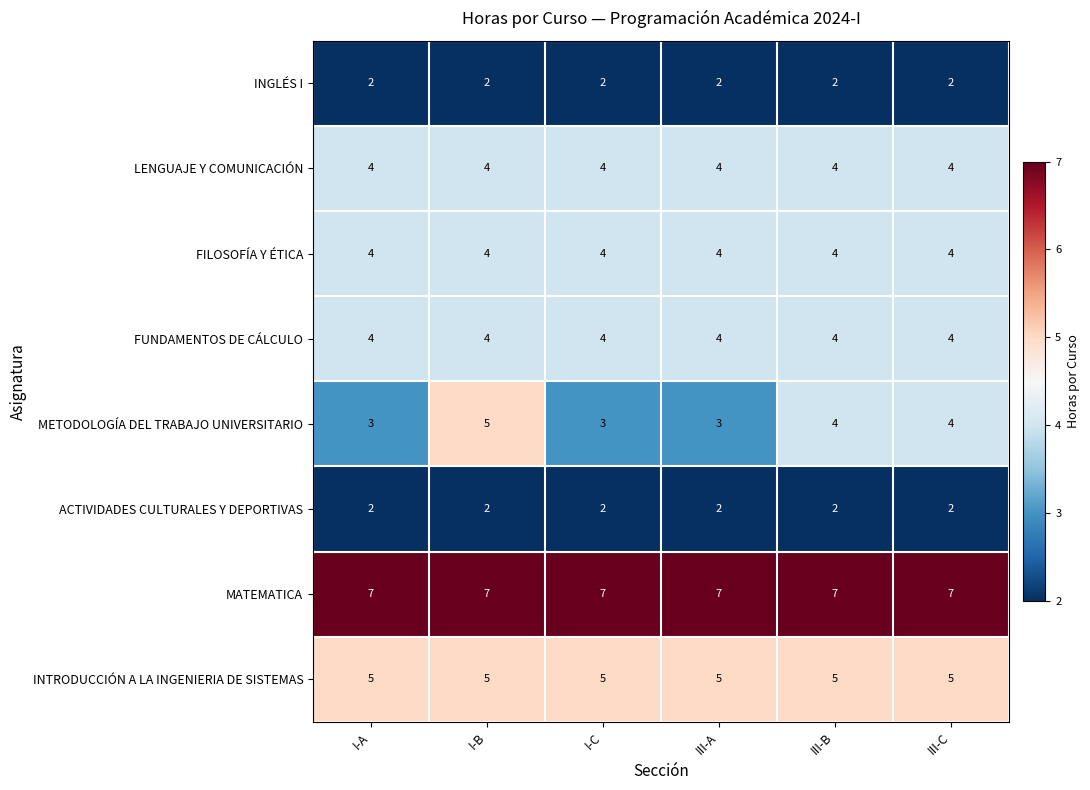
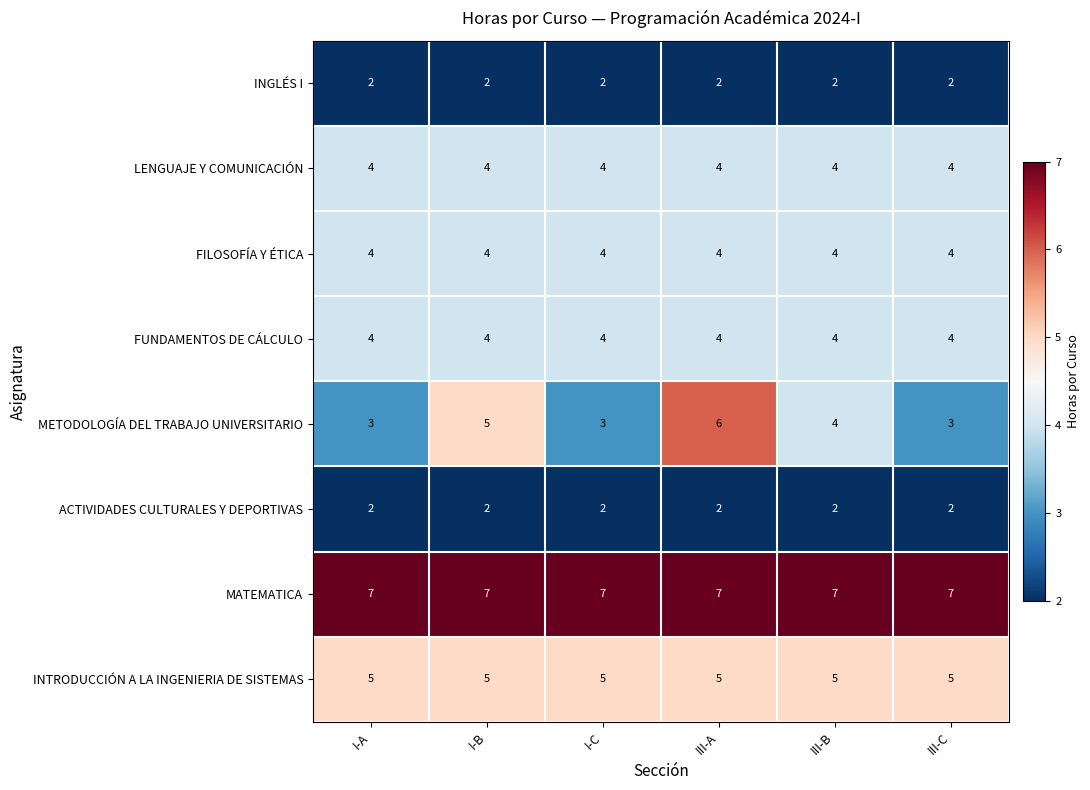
METODOLOGÍA DEL TRABAJO UNIVERSITARIO, III-A: 3 -> 6
METODOLOGÍA DEL TRABAJO UNIVERSITARIO, III-C: 4 -> 3
